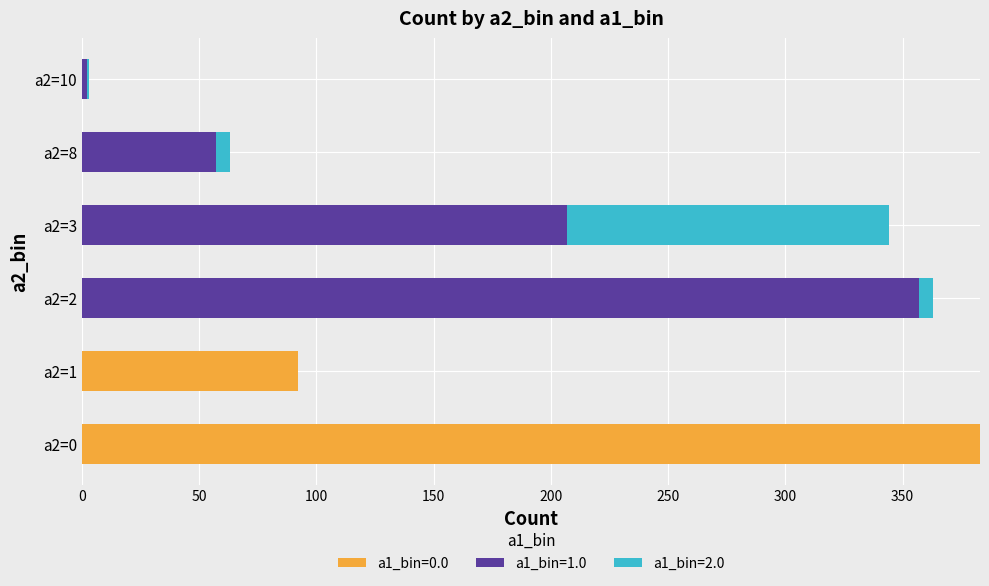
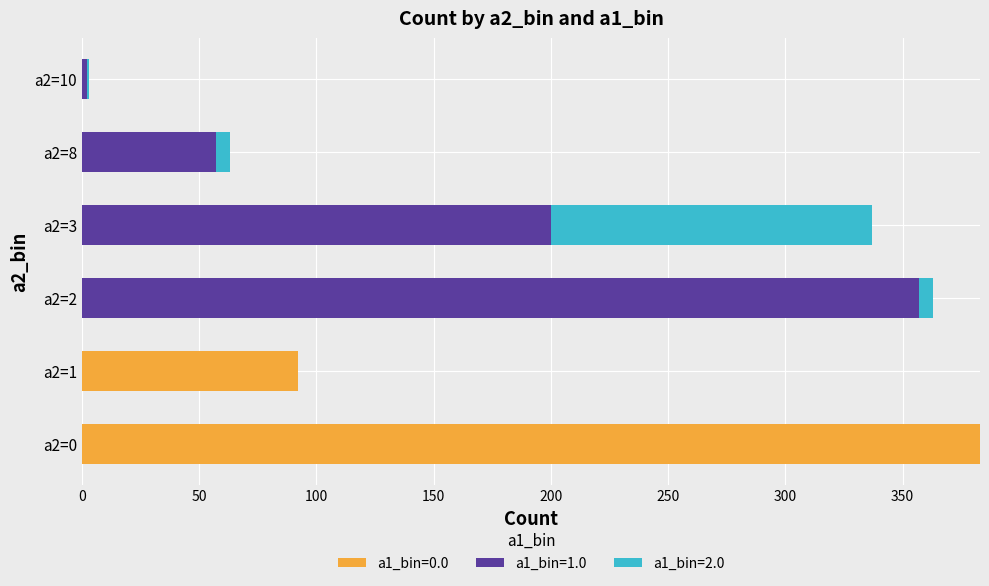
a1_bin=1.0, a2=3: 207 -> 200
